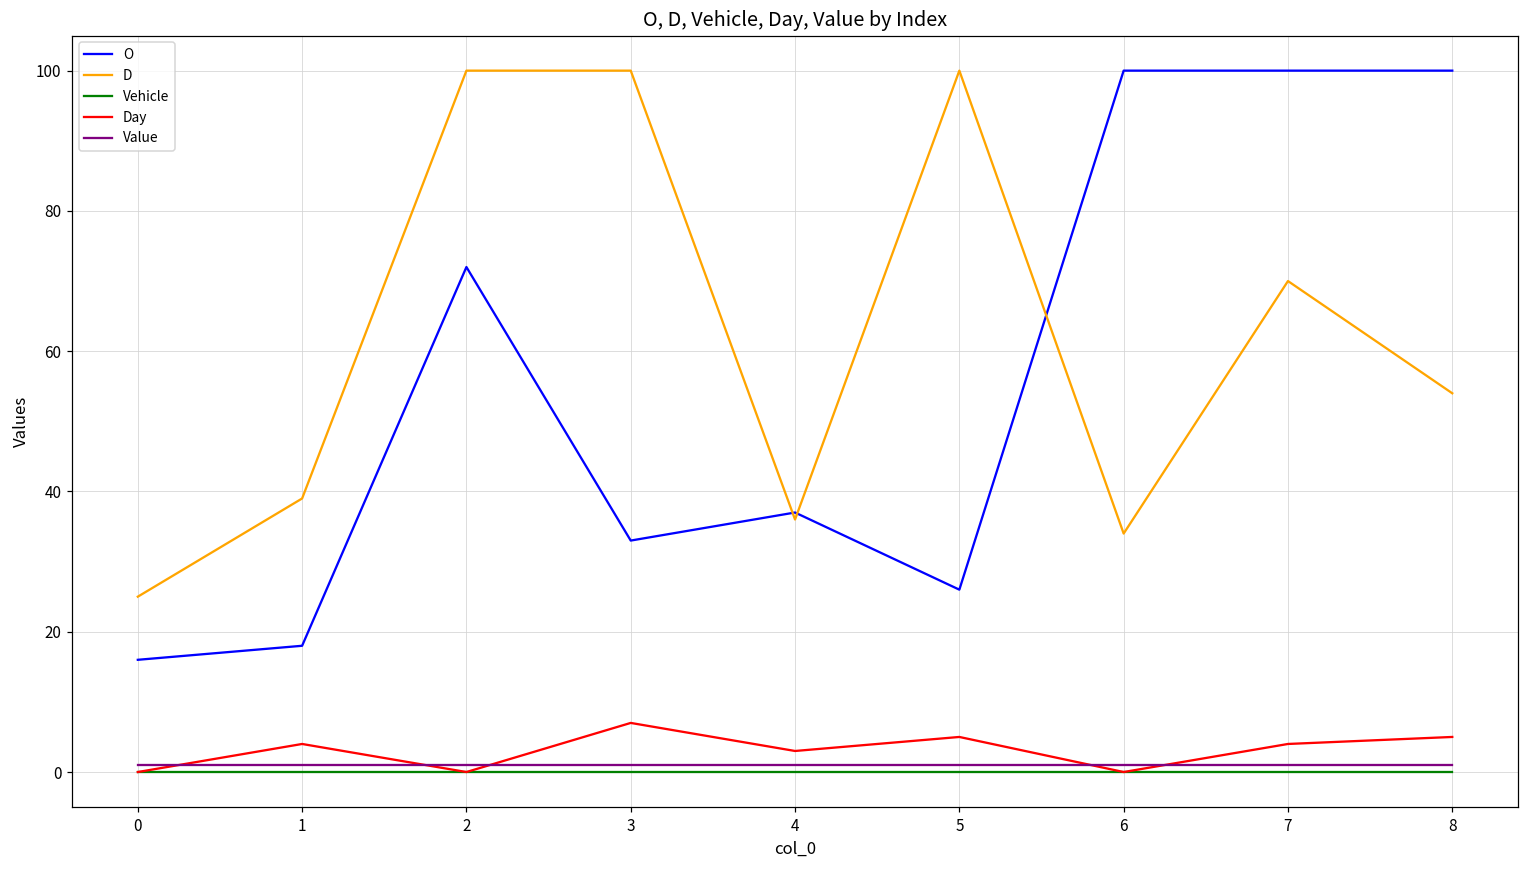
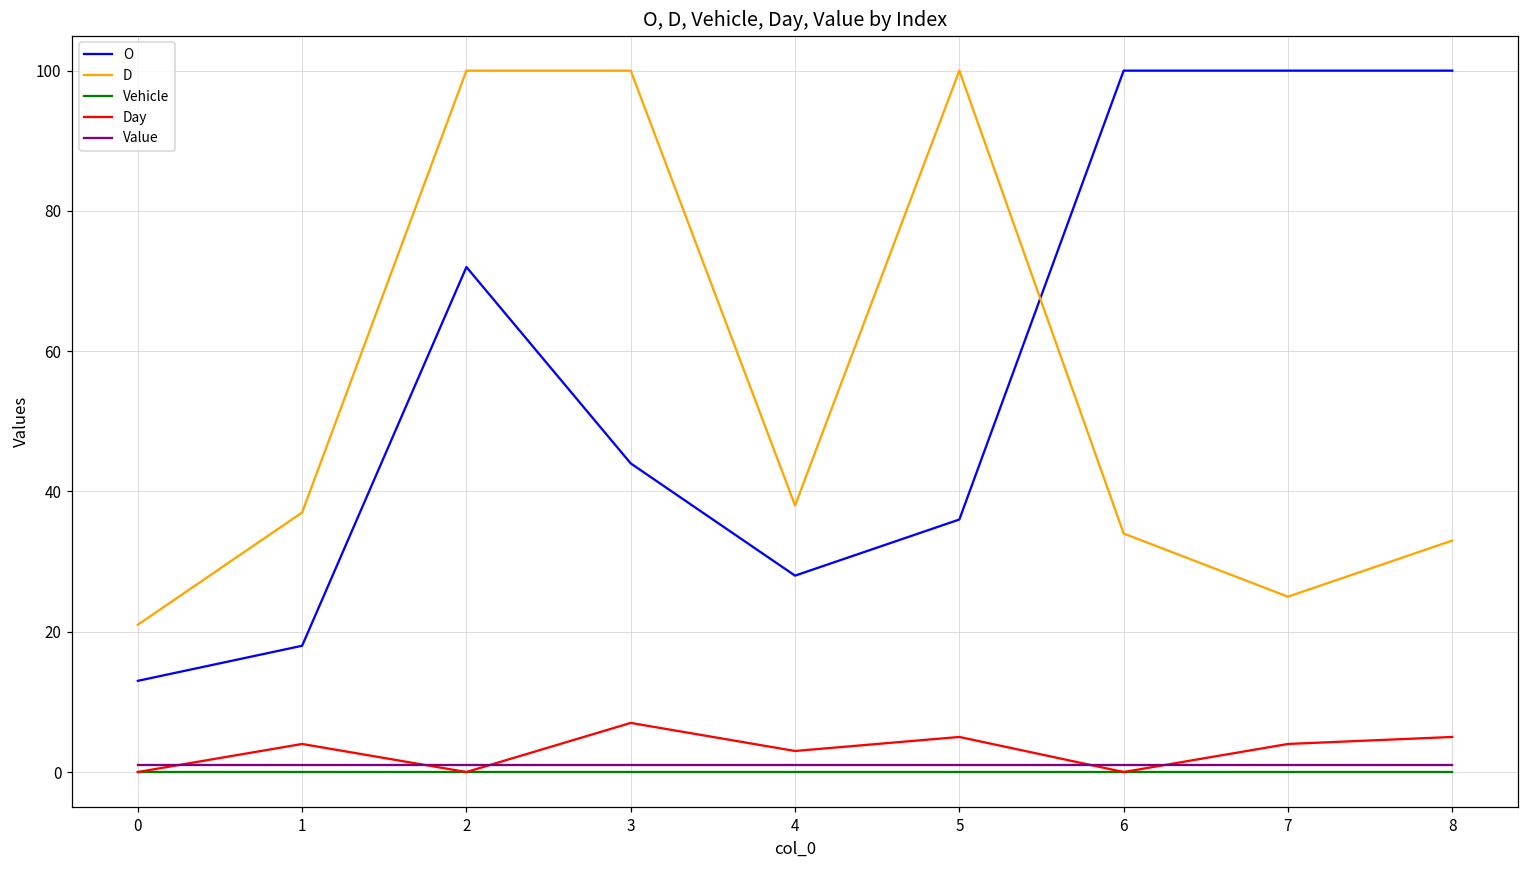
O, 0: 16 -> 13
D, 0: 25 -> 21
D, 1: 39 -> 37
O, 3: 33 -> 44
O, 4: 37 -> 28
D, 4: 36 -> 38
O, 5: 26 -> 36
D, 7: 70 -> 25
D, 8: 54 -> 33
